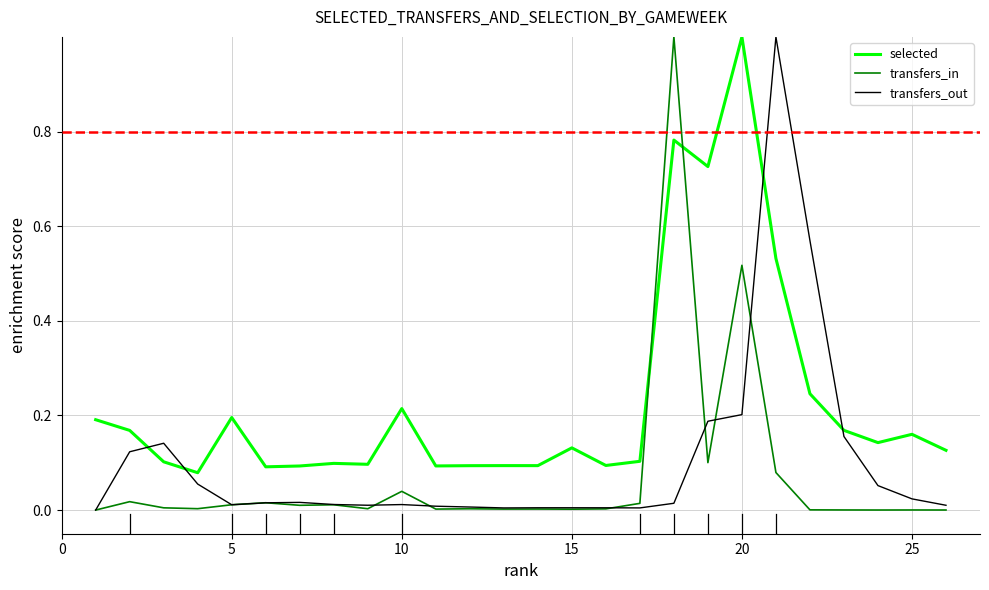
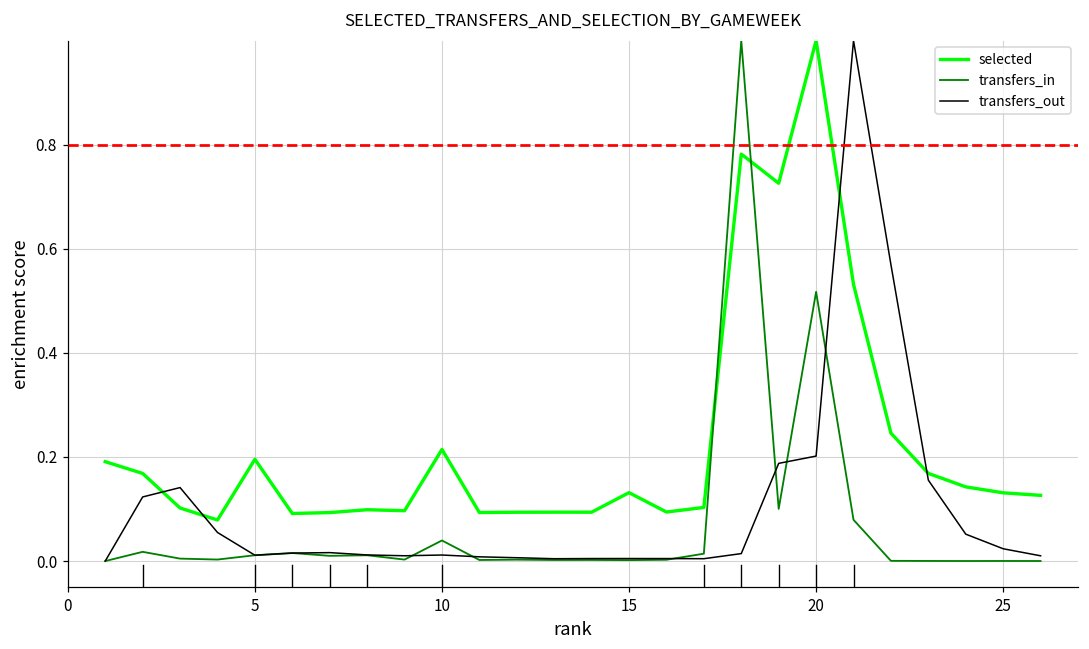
selected, 25: 0.16 -> 0.13
